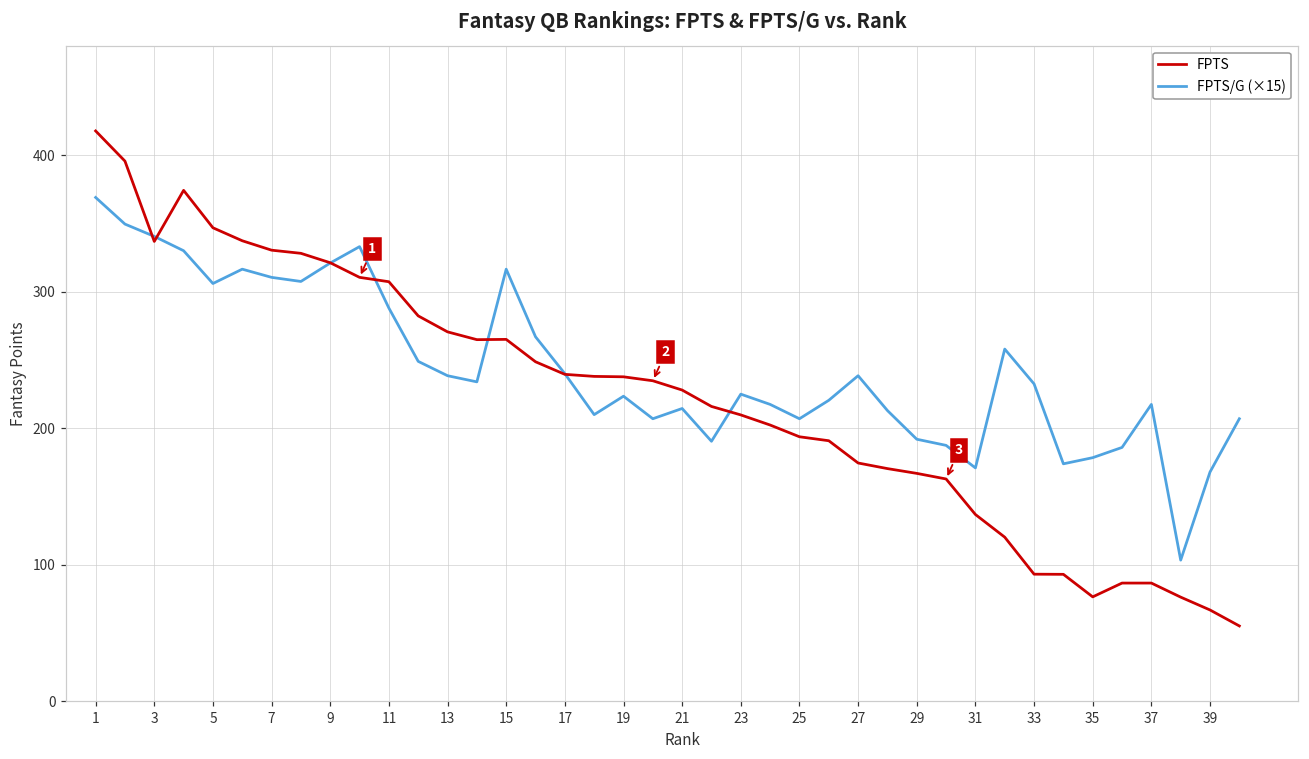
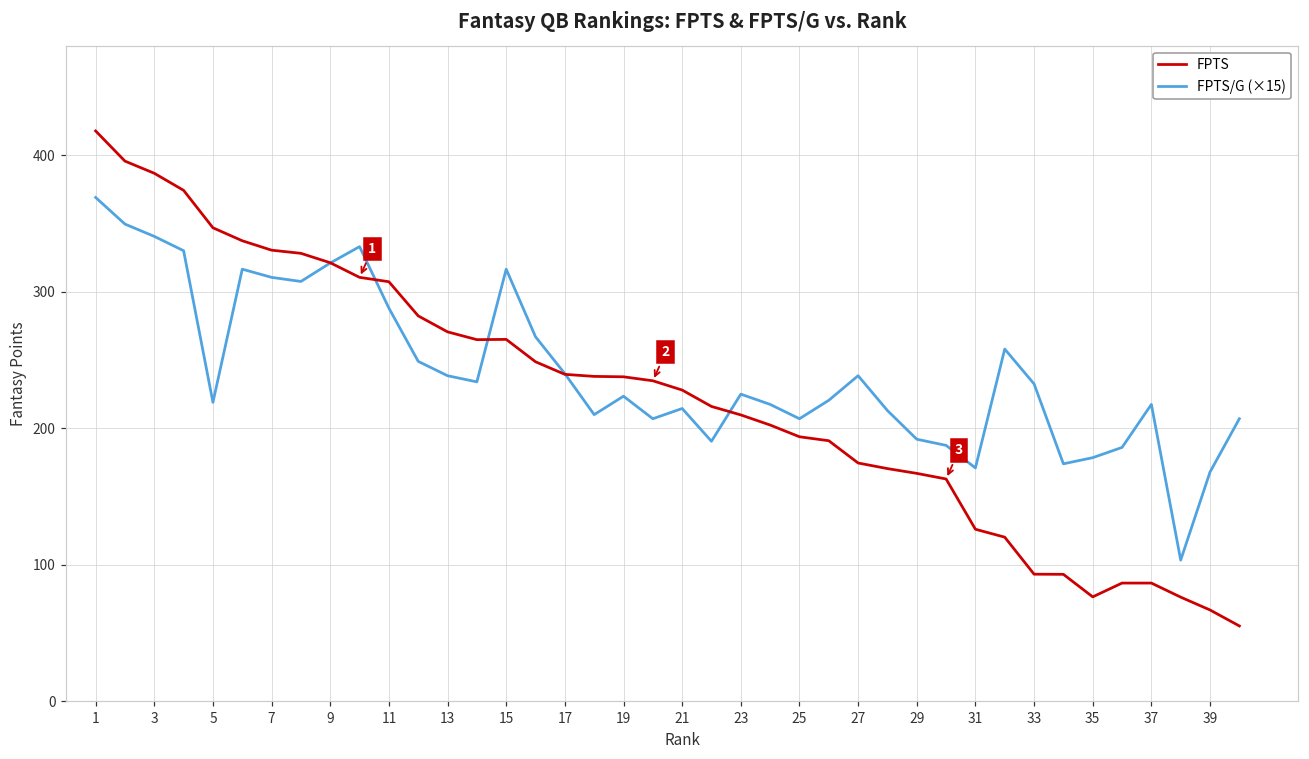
FPTS, 3: 337 -> 387
FPTS/G (×15), 5: 306 -> 219
FPTS, 31: 137 -> 126
